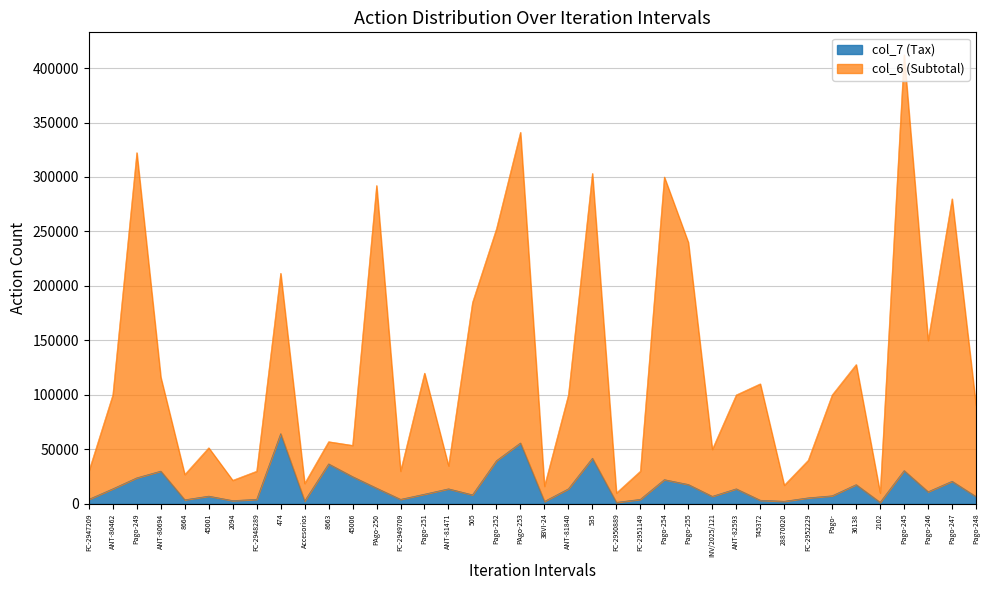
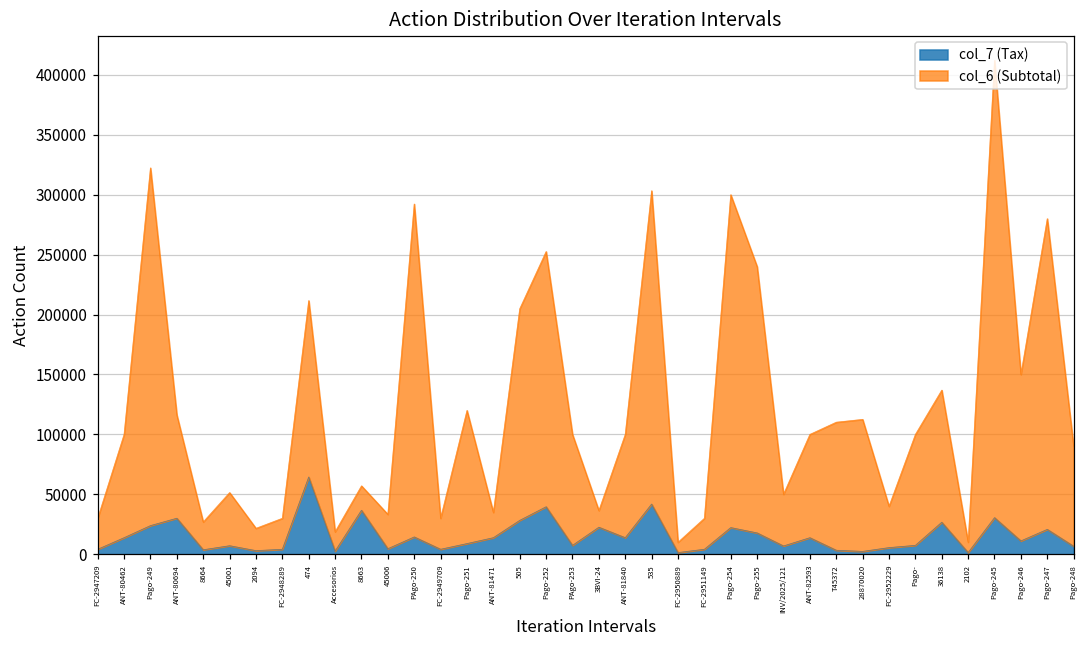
col_7 (Tax), 45006: 25000 -> 5000
col_7 (Tax), 505: 8000 -> 28000
col_7 (Tax), PAgo-253: 56000 -> 7000
col_6 (Subtotal), PAgo-253: 285000 -> 93000
col_7 (Tax), 3BVI-24: 2000 -> 23000
col_6 (Subtotal), 28870020: 15000 -> 110000
col_7 (Tax), 36138: 18000 -> 27000
